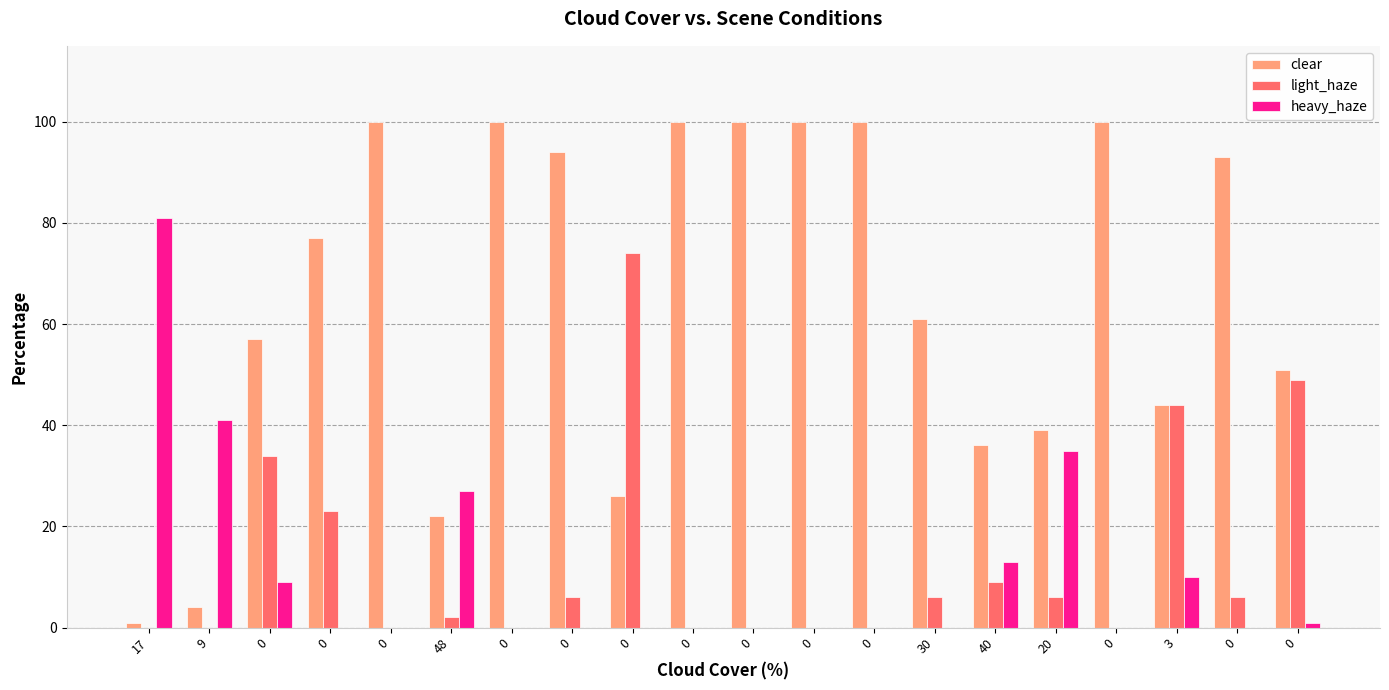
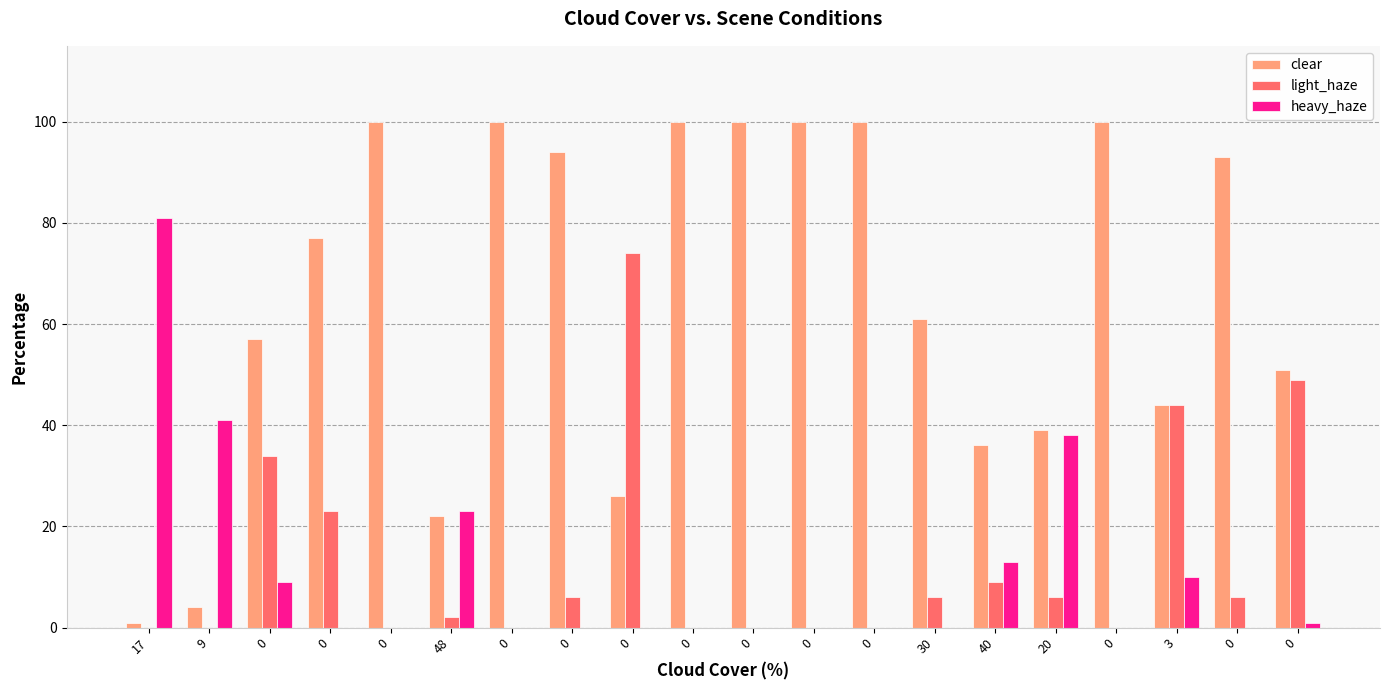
heavy_haze, 48: 27 -> 23
heavy_haze, 20: 35 -> 38
